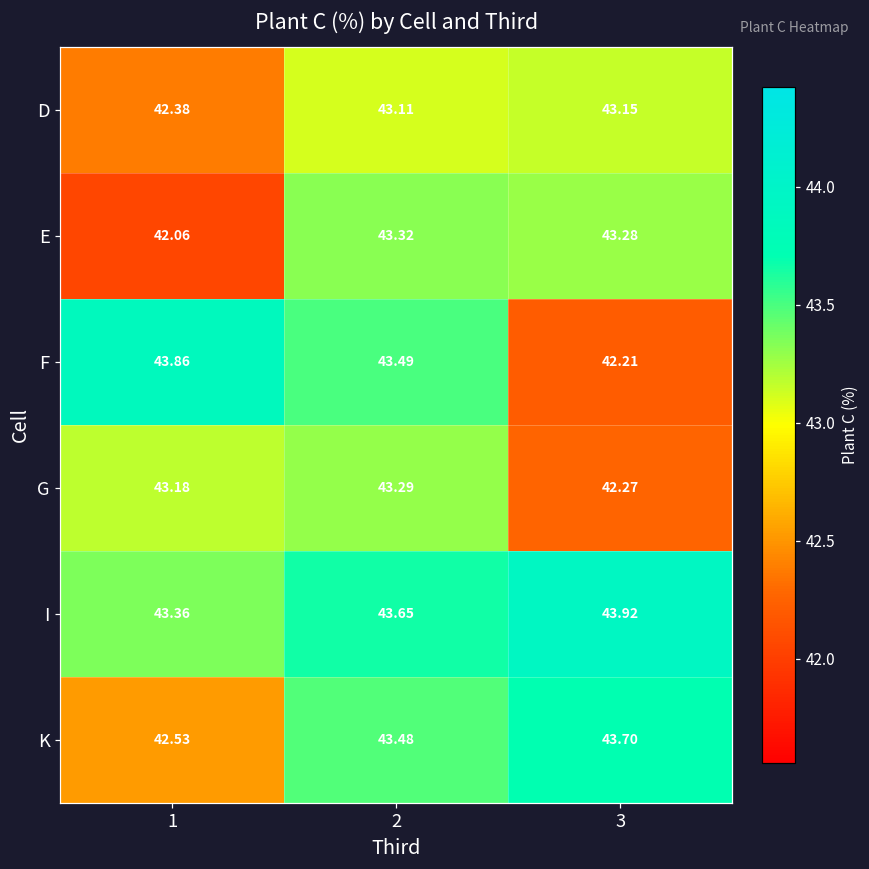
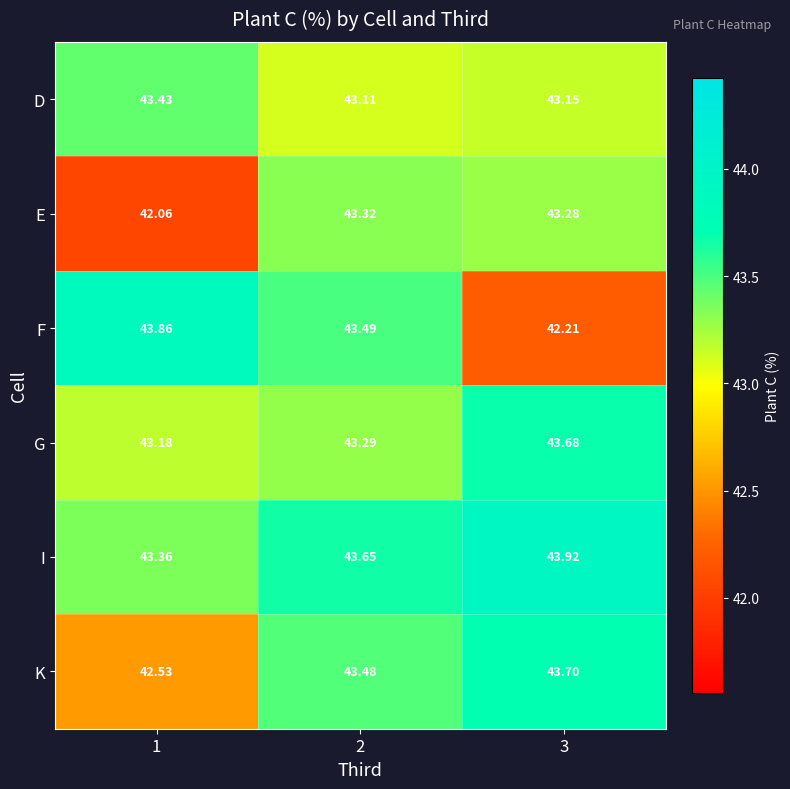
D, 1: 42.38 -> 43.43
G, 3: 42.27 -> 43.68
